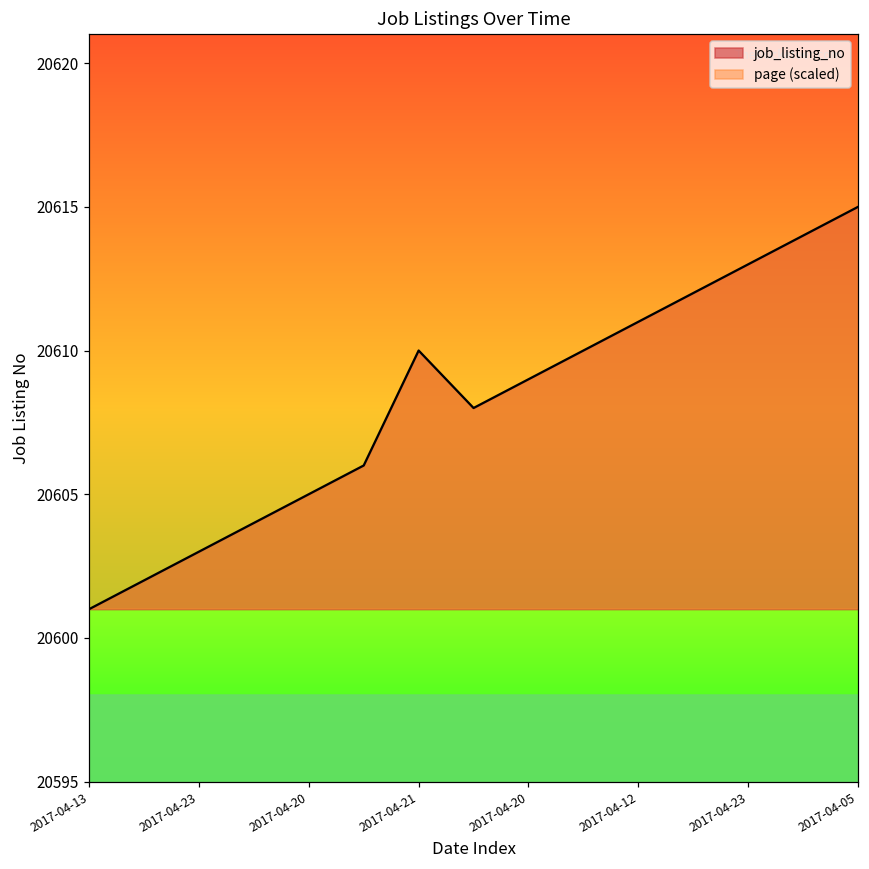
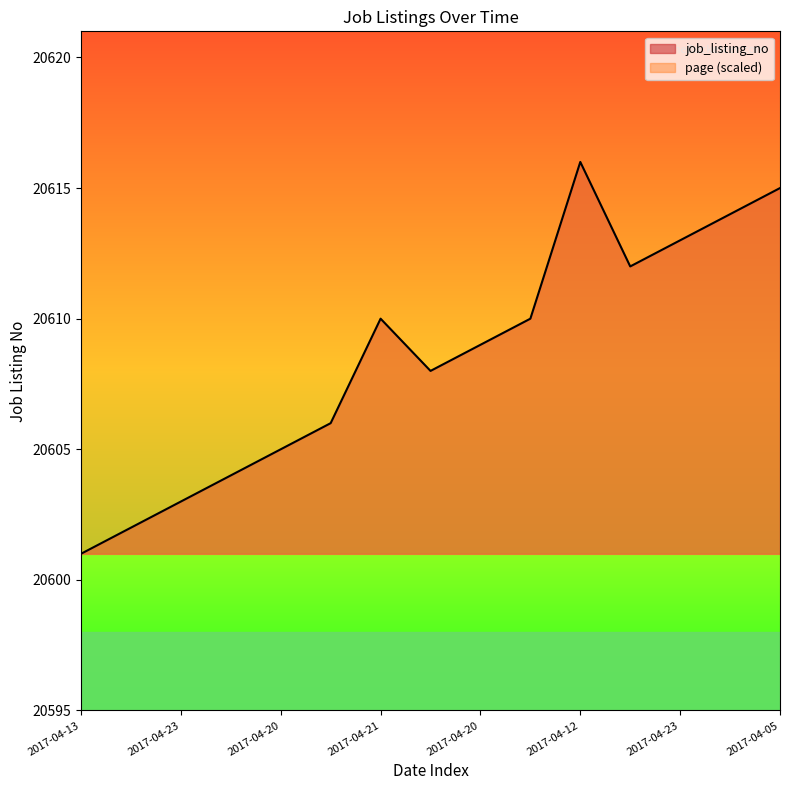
job_listing_no, 2017-04-12: 20611 -> 20616
